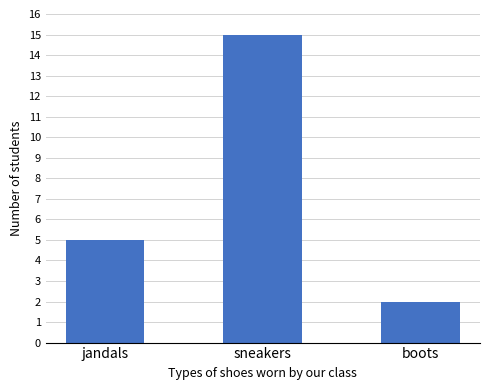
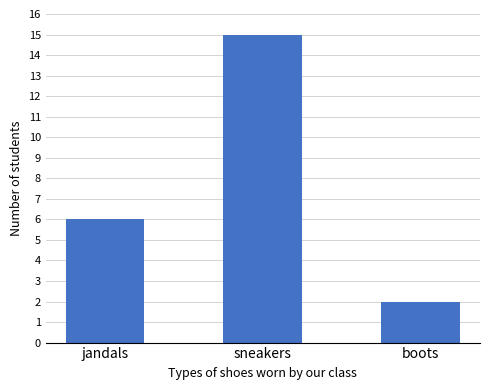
jandals: 5 -> 6
